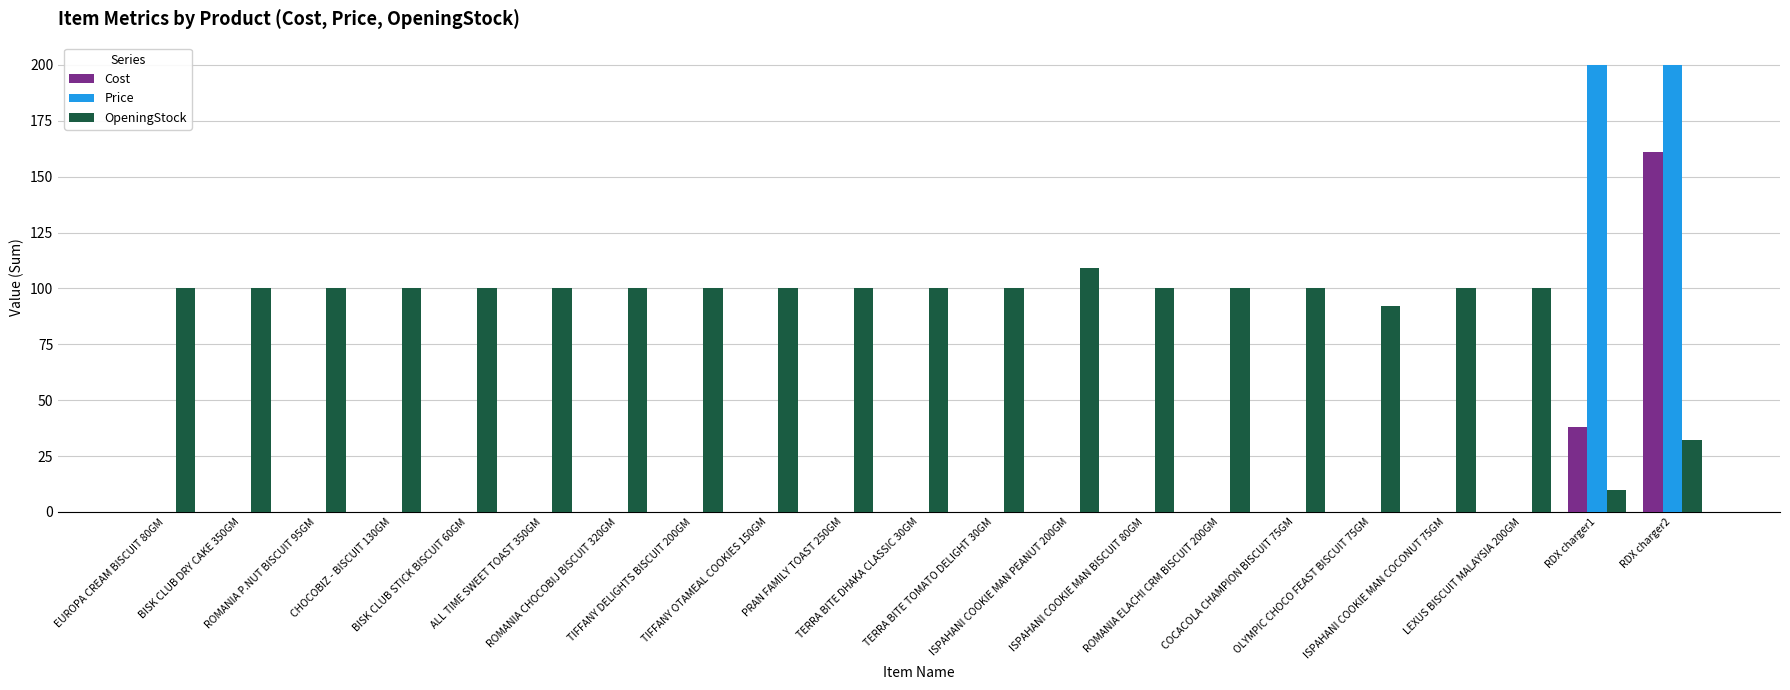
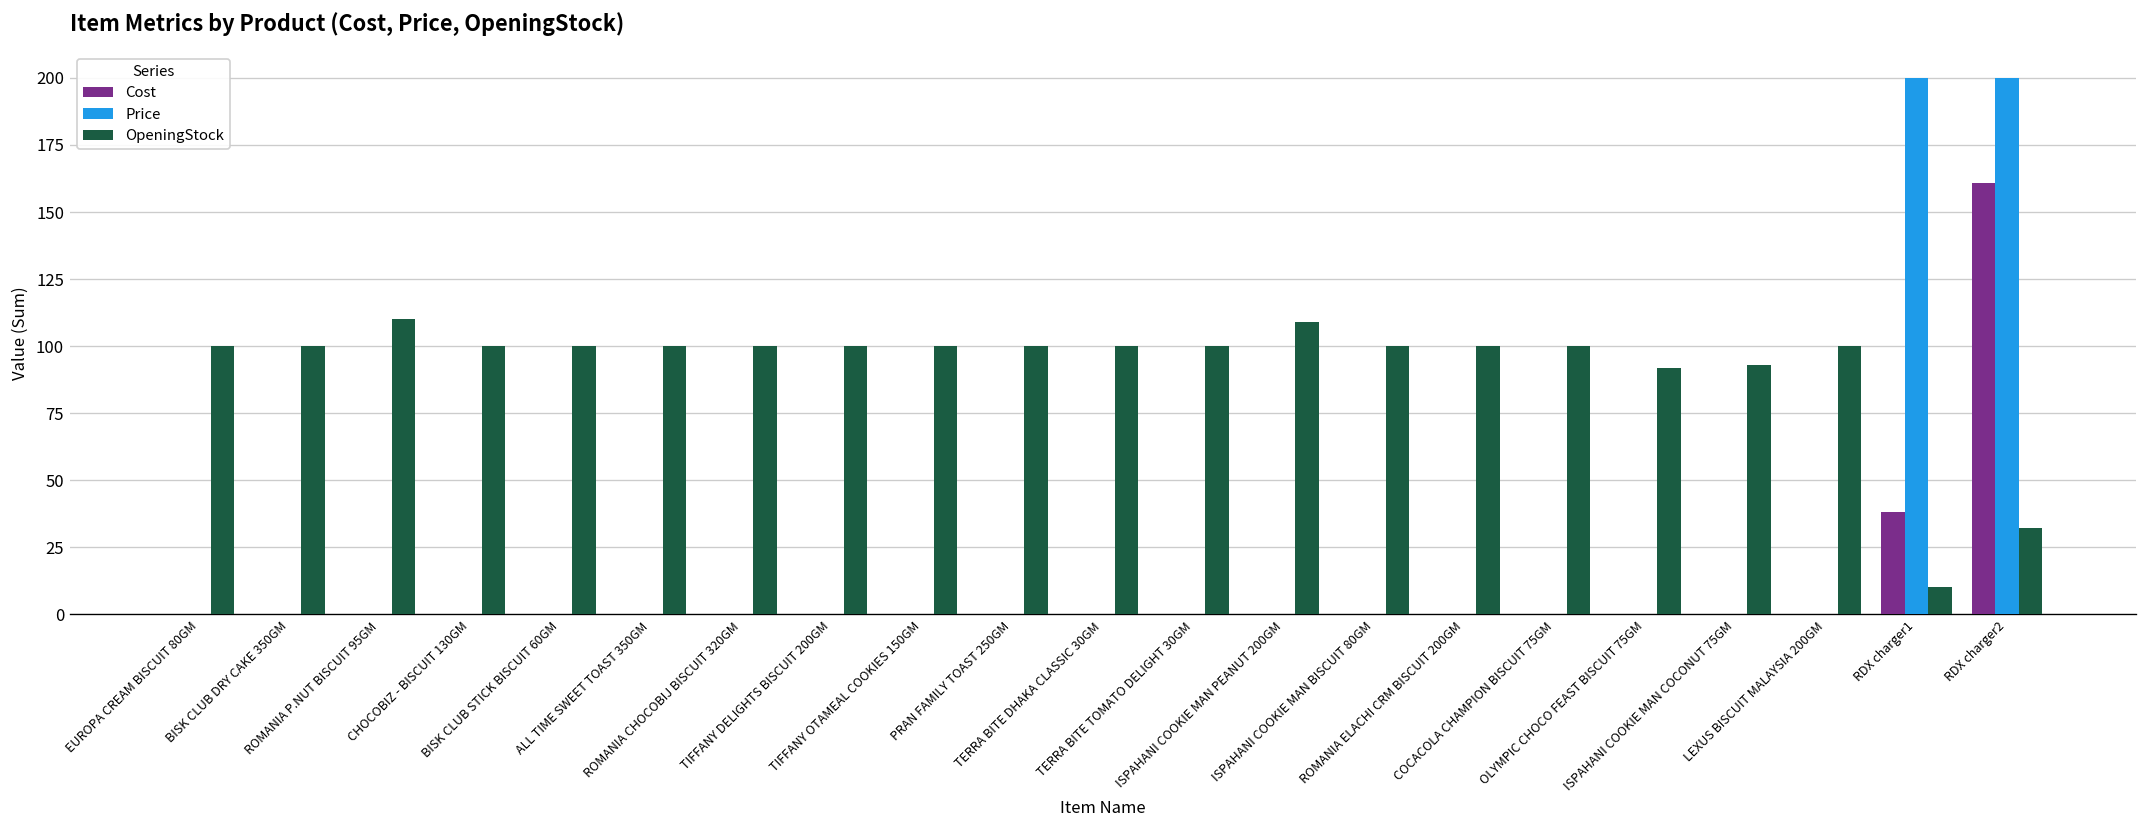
OpeningStock, ROMANIA P.NUT BISCUIT 95GM: 100 -> 110
OpeningStock, ISPAHANI COOKIE MAN COCONUT 75GM: 100 -> 93
